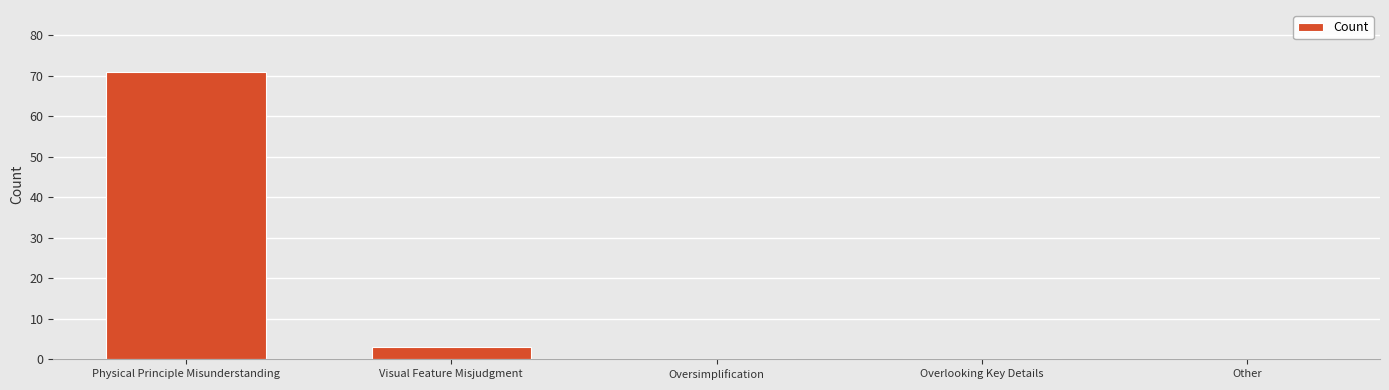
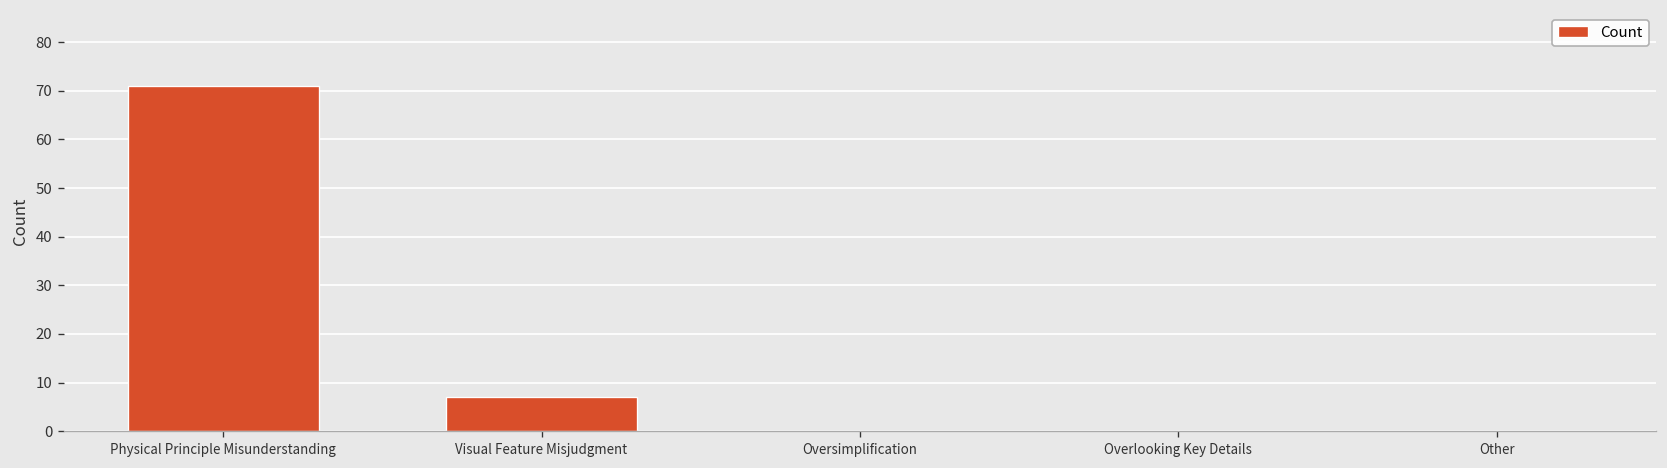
Visual Feature Misjudgment: 3 -> 7
